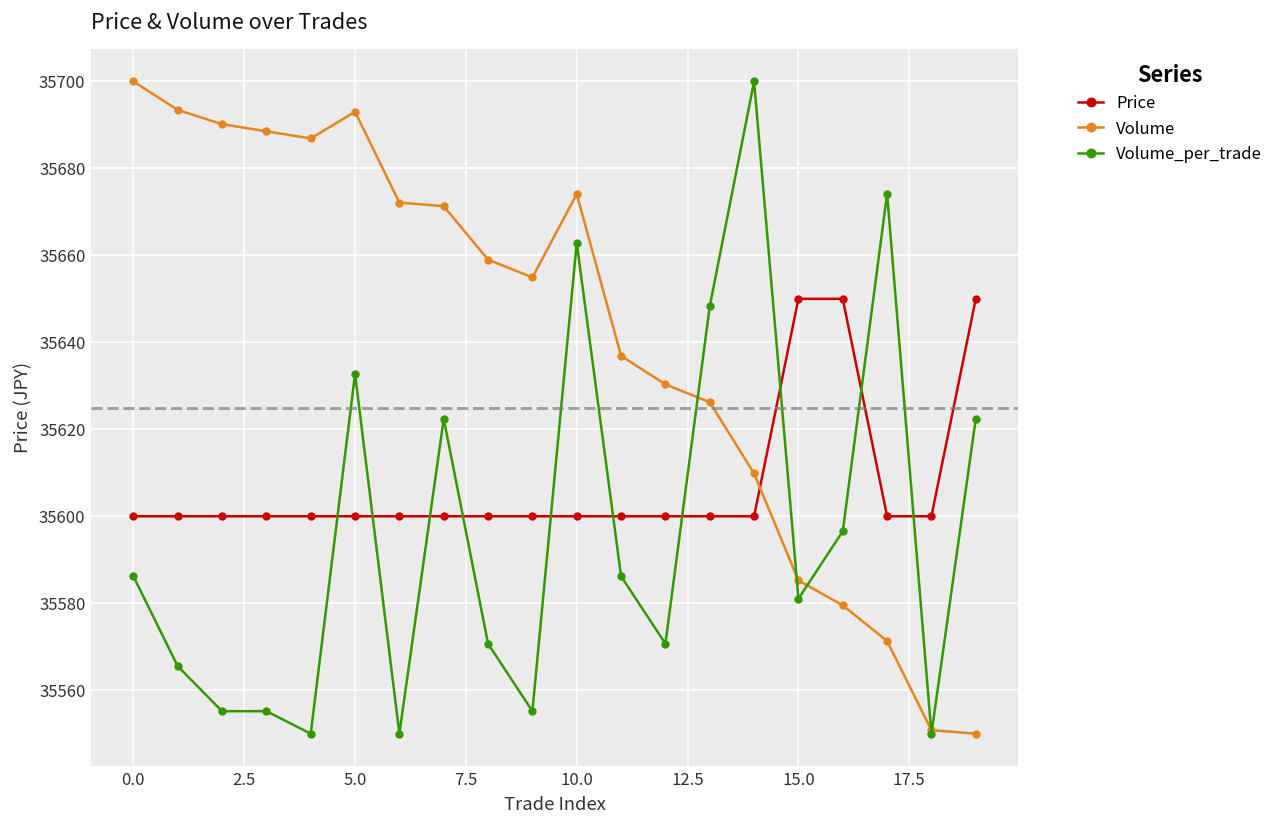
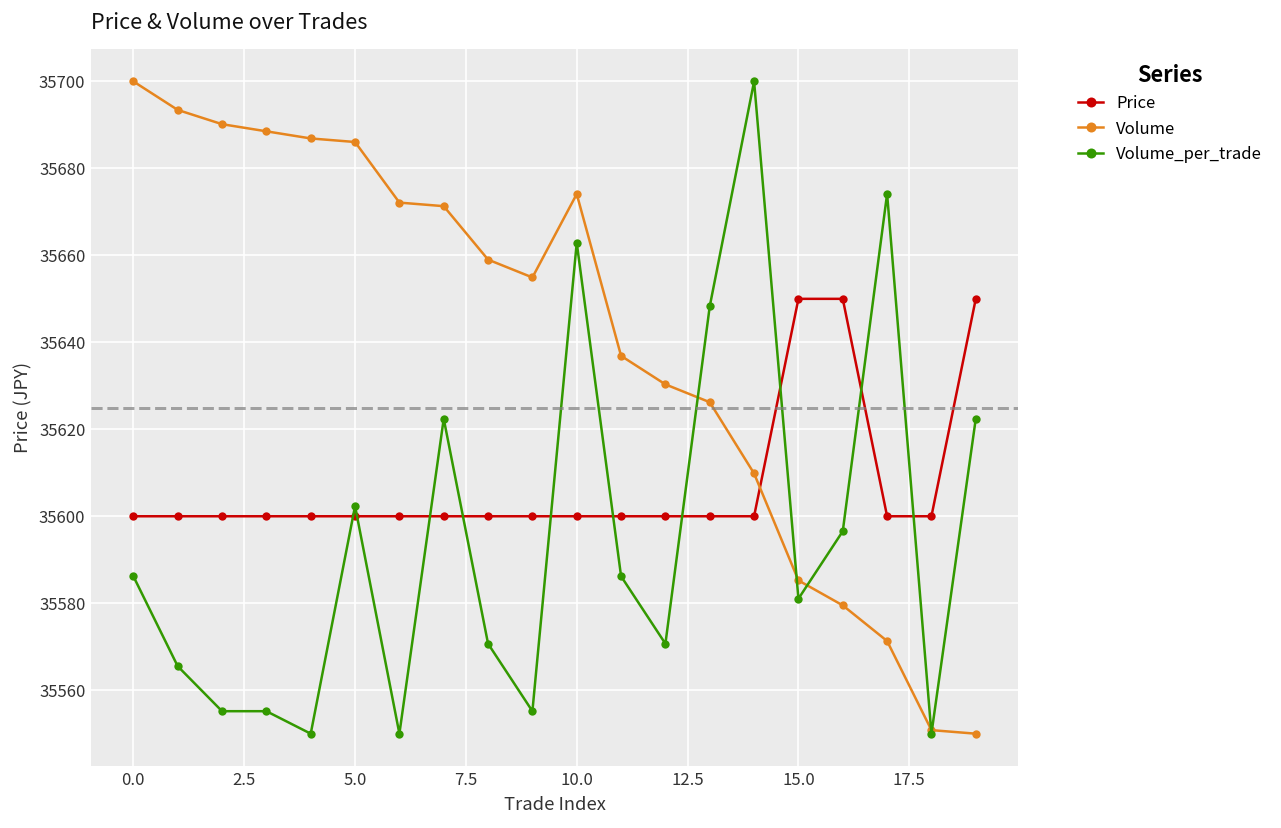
Volume, 5.0: 35693 -> 35686
Volume_per_trade, 5.0: 35633 -> 35602
